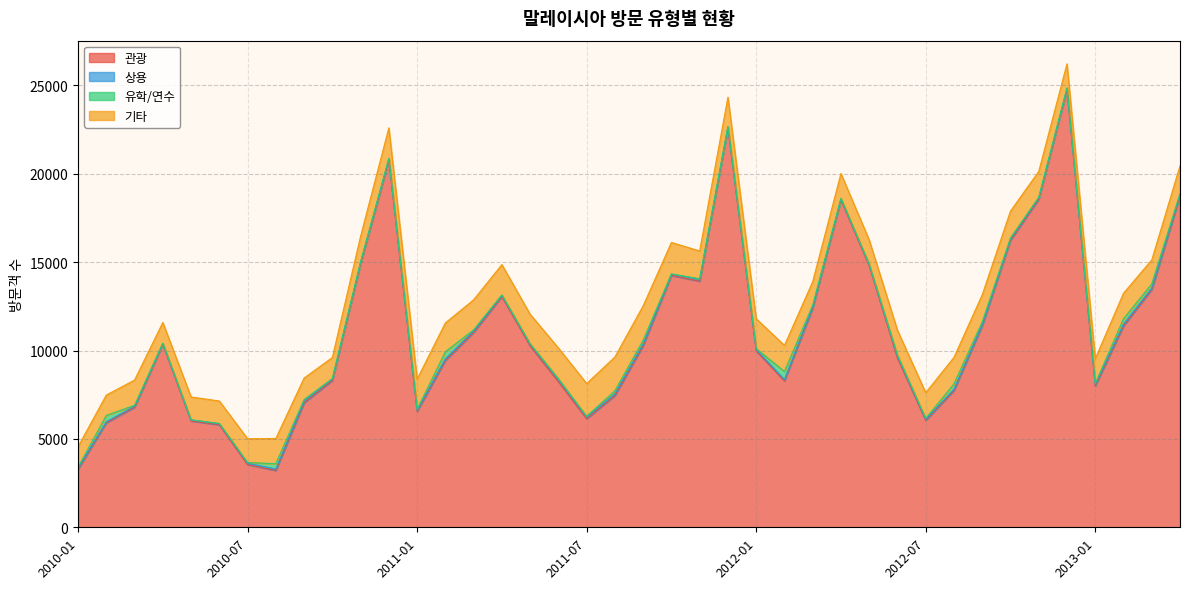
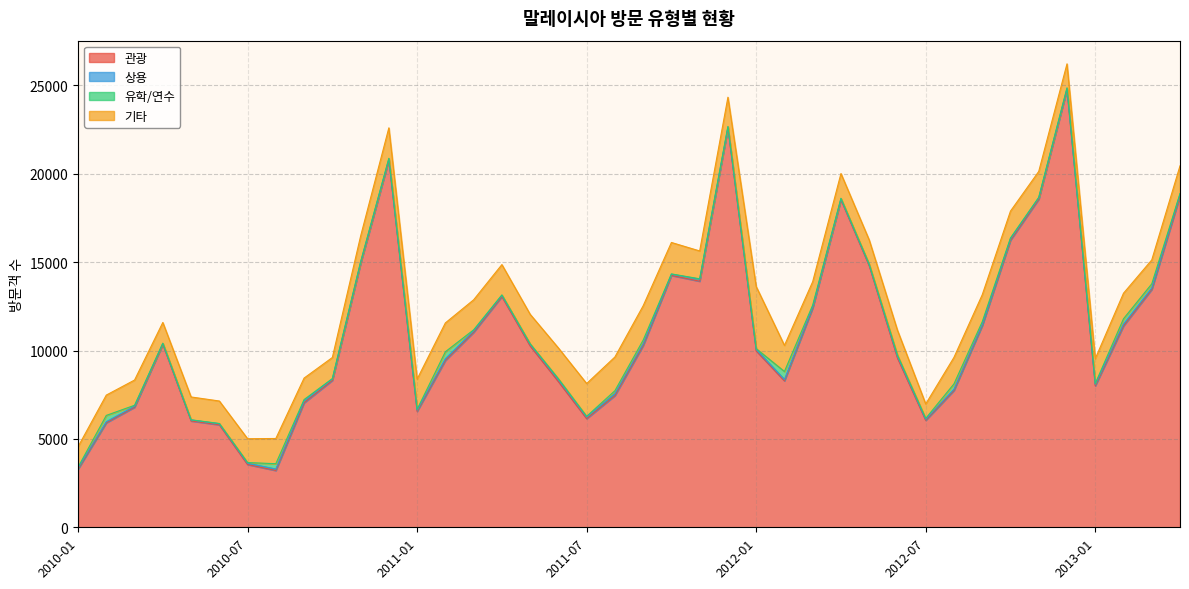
기타, 2012-01: 1700 -> 3500
기타, 2012-07: 1500 -> 800
